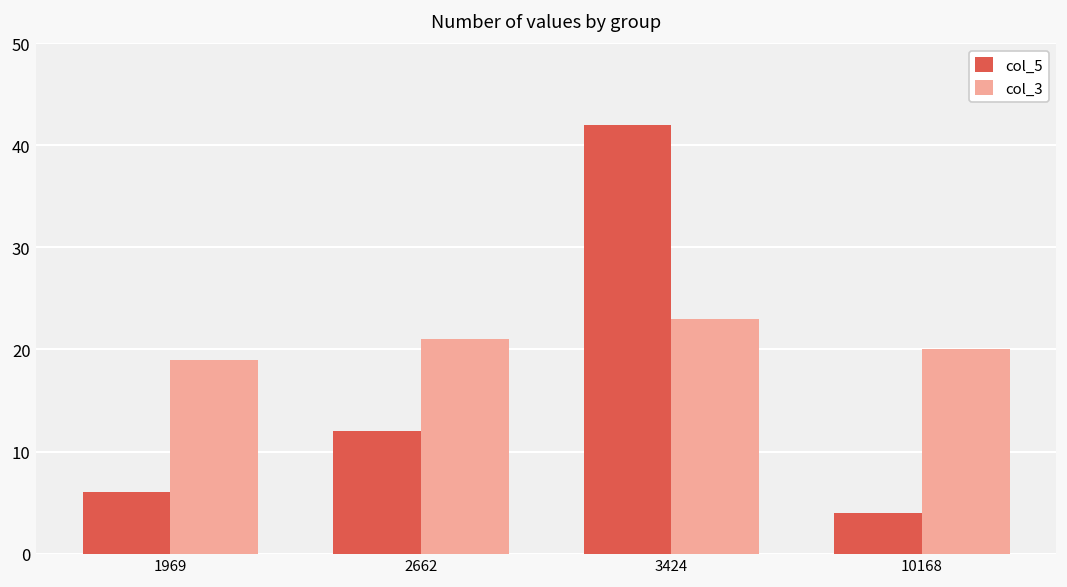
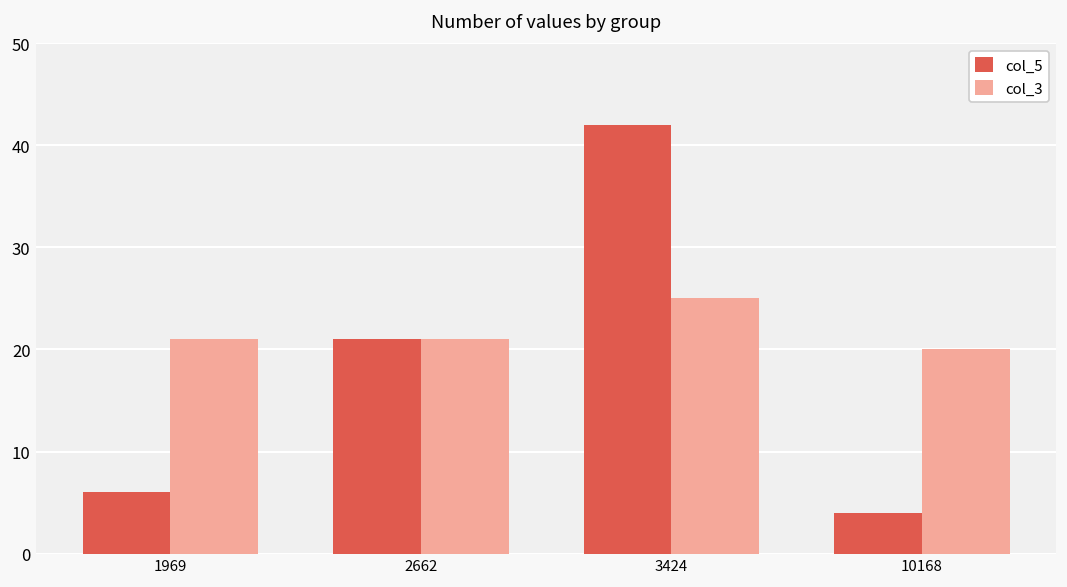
col_3, 1969: 19 -> 21
col_5, 2662: 12 -> 21
col_3, 3424: 23 -> 25
